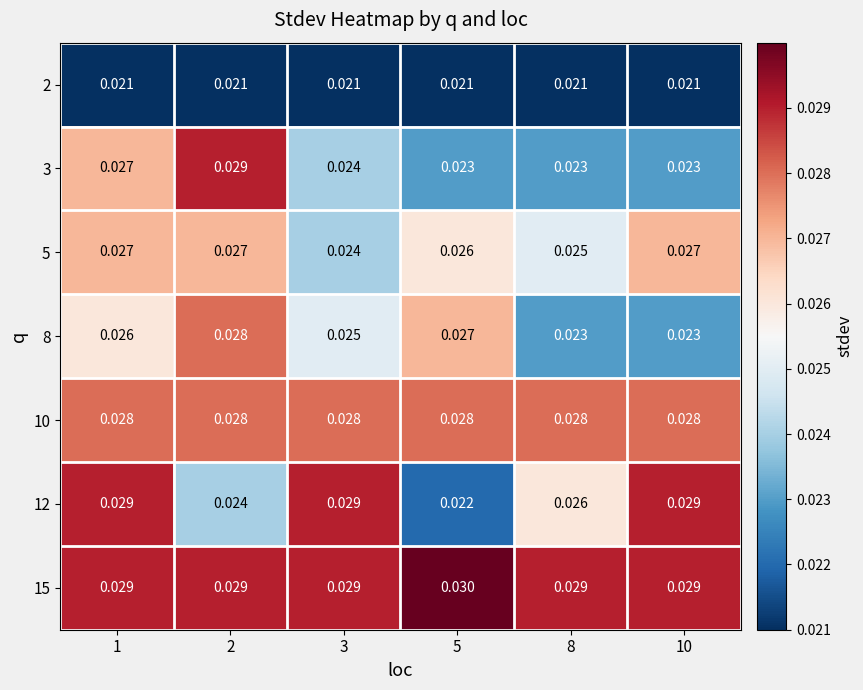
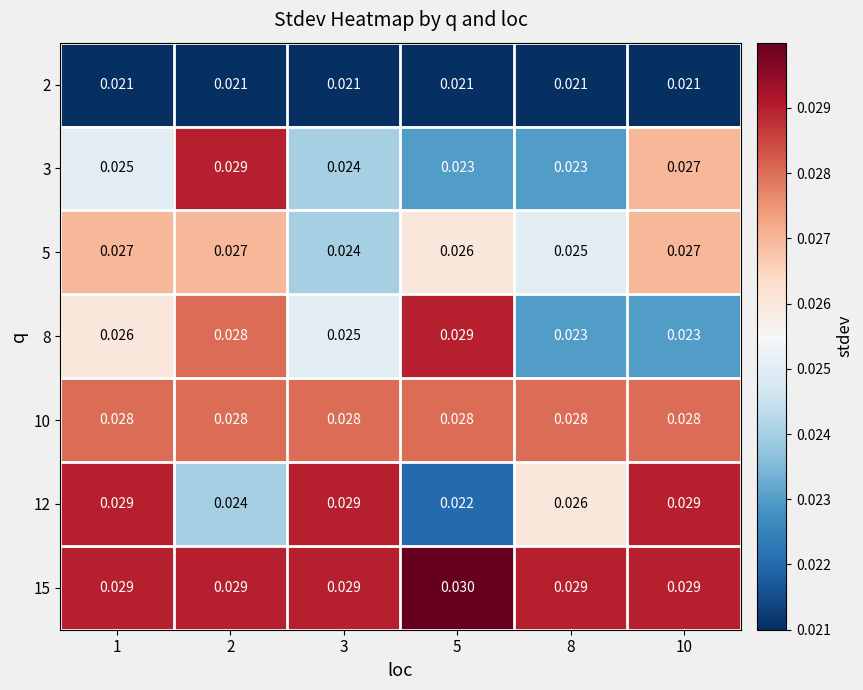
3, 1: 0.027 -> 0.025
3, 10: 0.023 -> 0.027
8, 5: 0.027 -> 0.029
